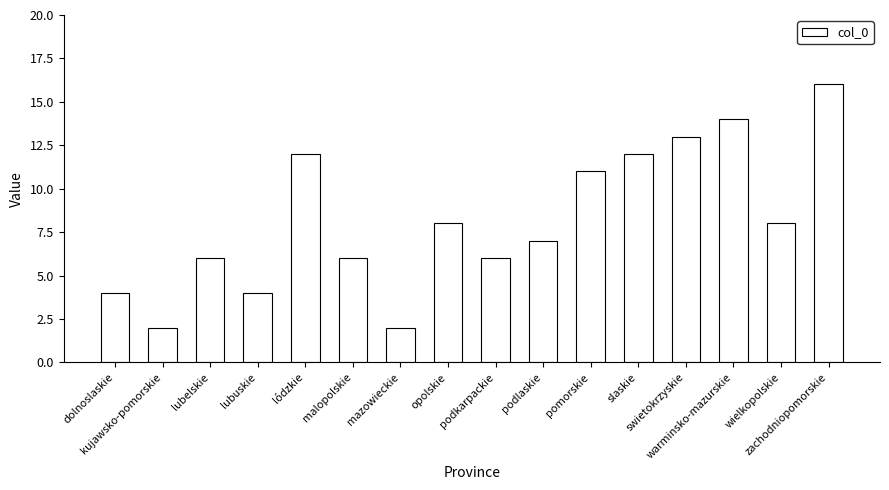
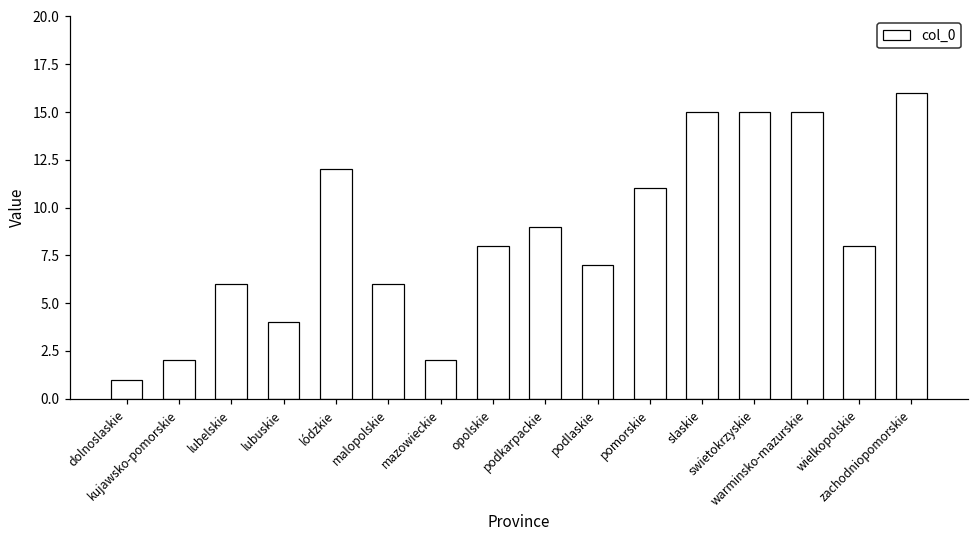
dolnoslaskie: 4 -> 1
podkarpackie: 6 -> 9
slaskie: 12 -> 15
swietokrzyskie: 13 -> 15
warminsko-mazurskie: 14 -> 15
